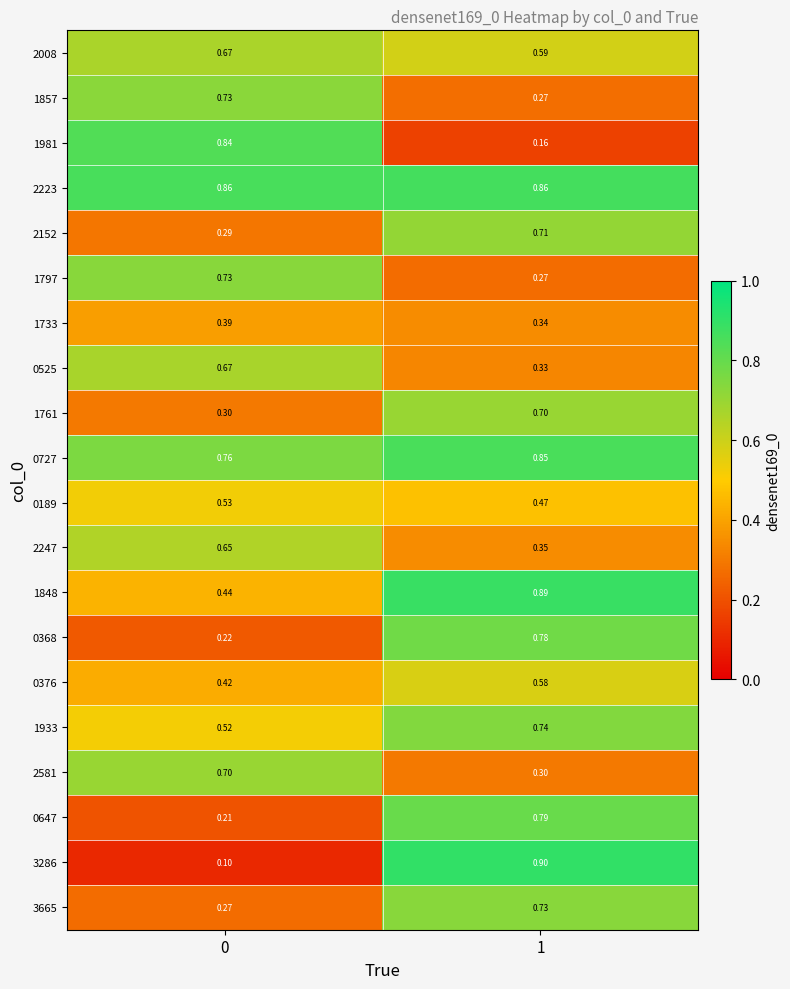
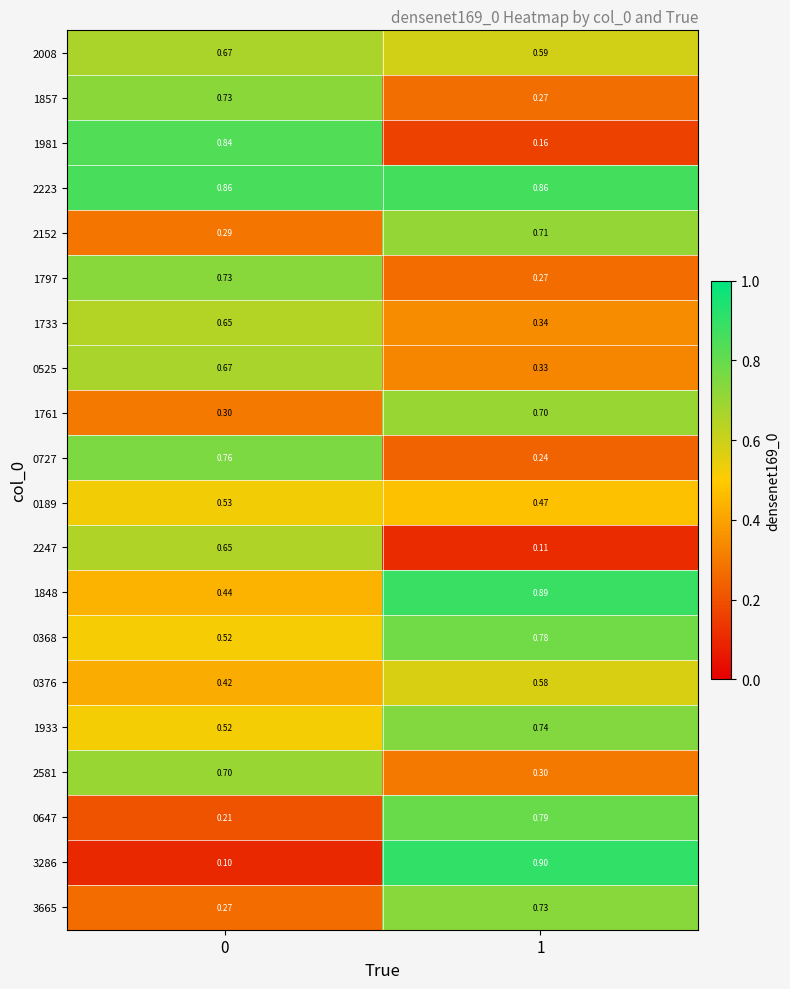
1733, 0: 0.39 -> 0.65
0727, 1: 0.85 -> 0.24
2247, 1: 0.35 -> 0.11
0368, 0: 0.22 -> 0.52
